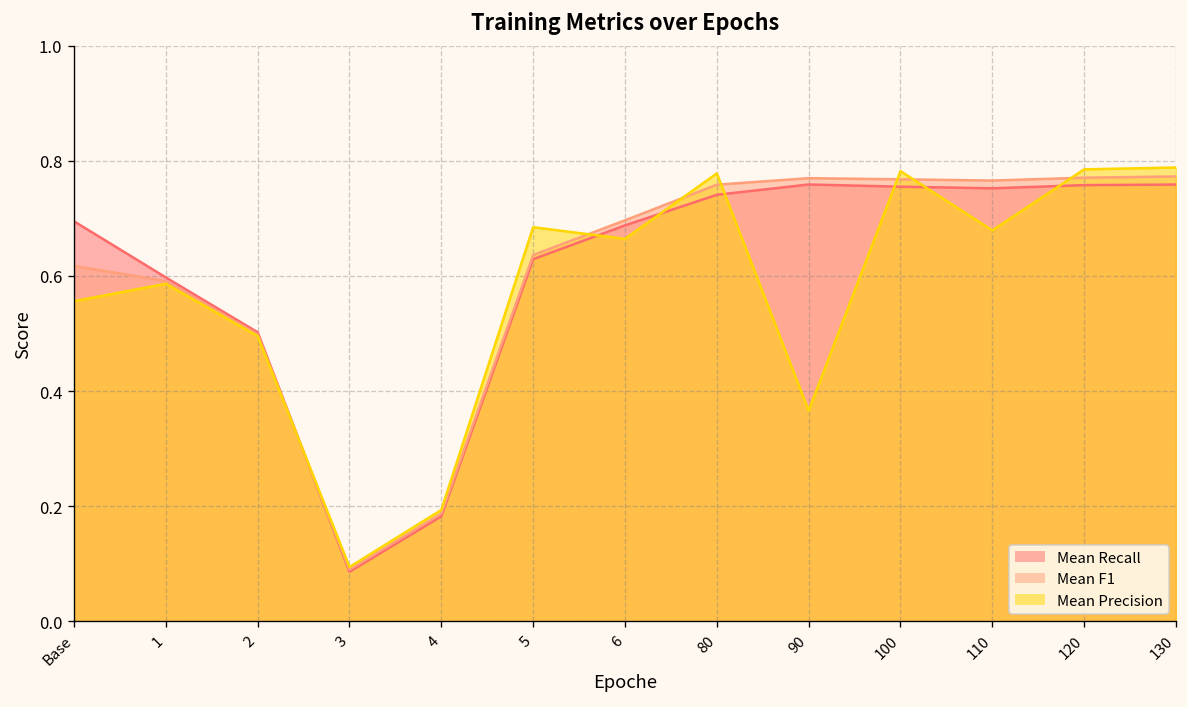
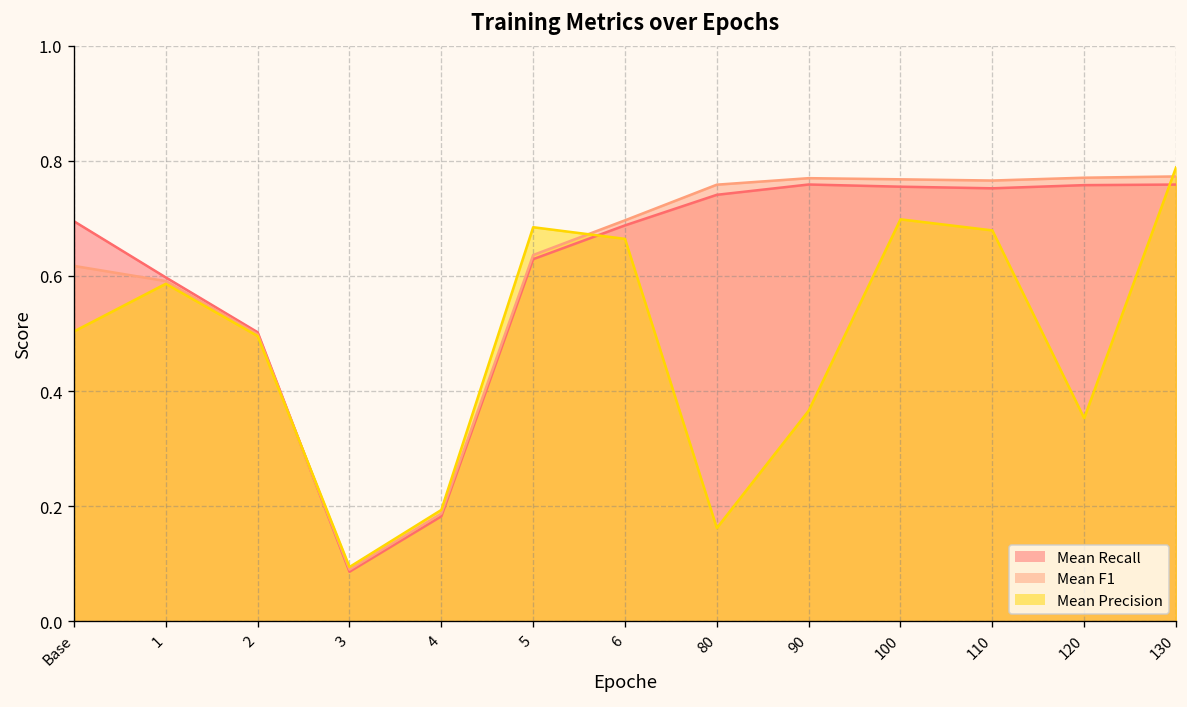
Mean Precision, Base: 0.56 -> 0.50
Mean Precision, 80: 0.78 -> 0.16
Mean Precision, 100: 0.78 -> 0.70
Mean Precision, 120: 0.79 -> 0.35
